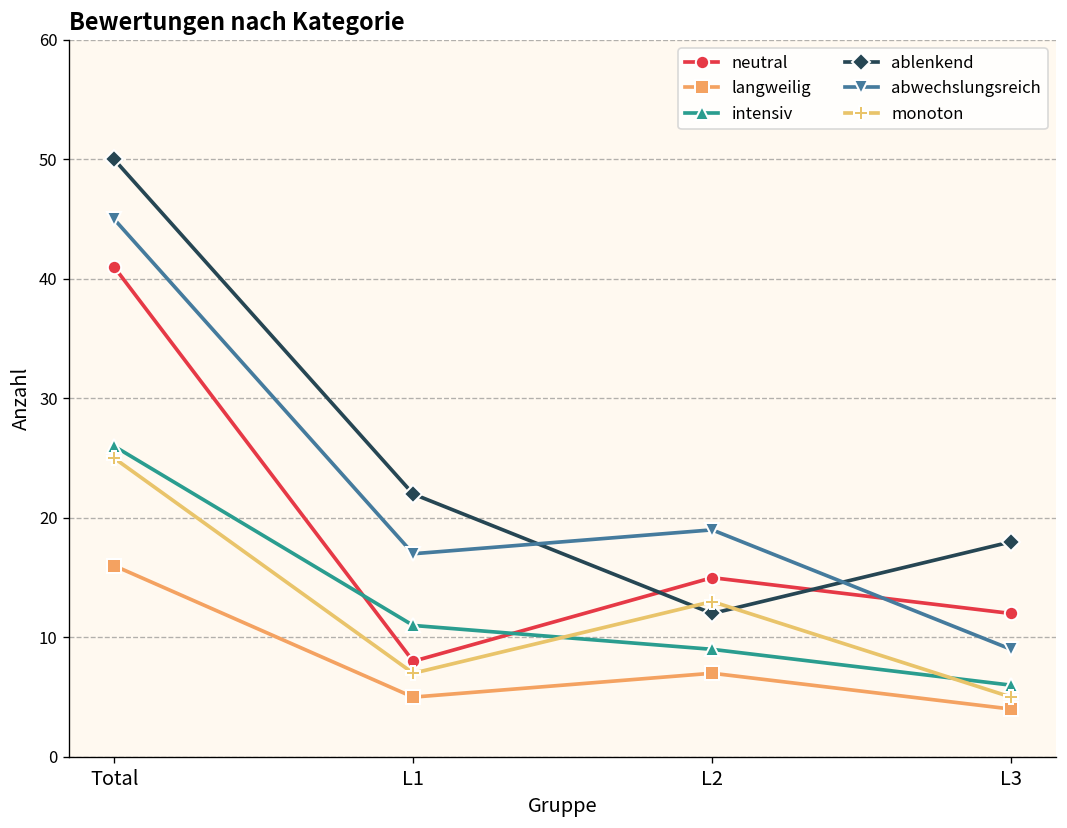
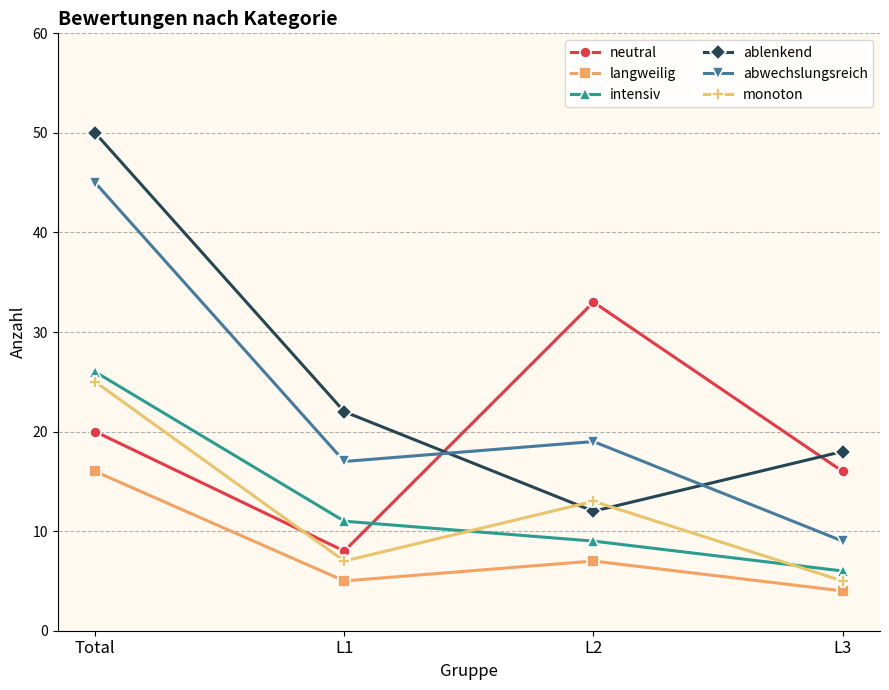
neutral, Total: 41 -> 20
neutral, L2: 15 -> 33
neutral, L3: 12 -> 16
